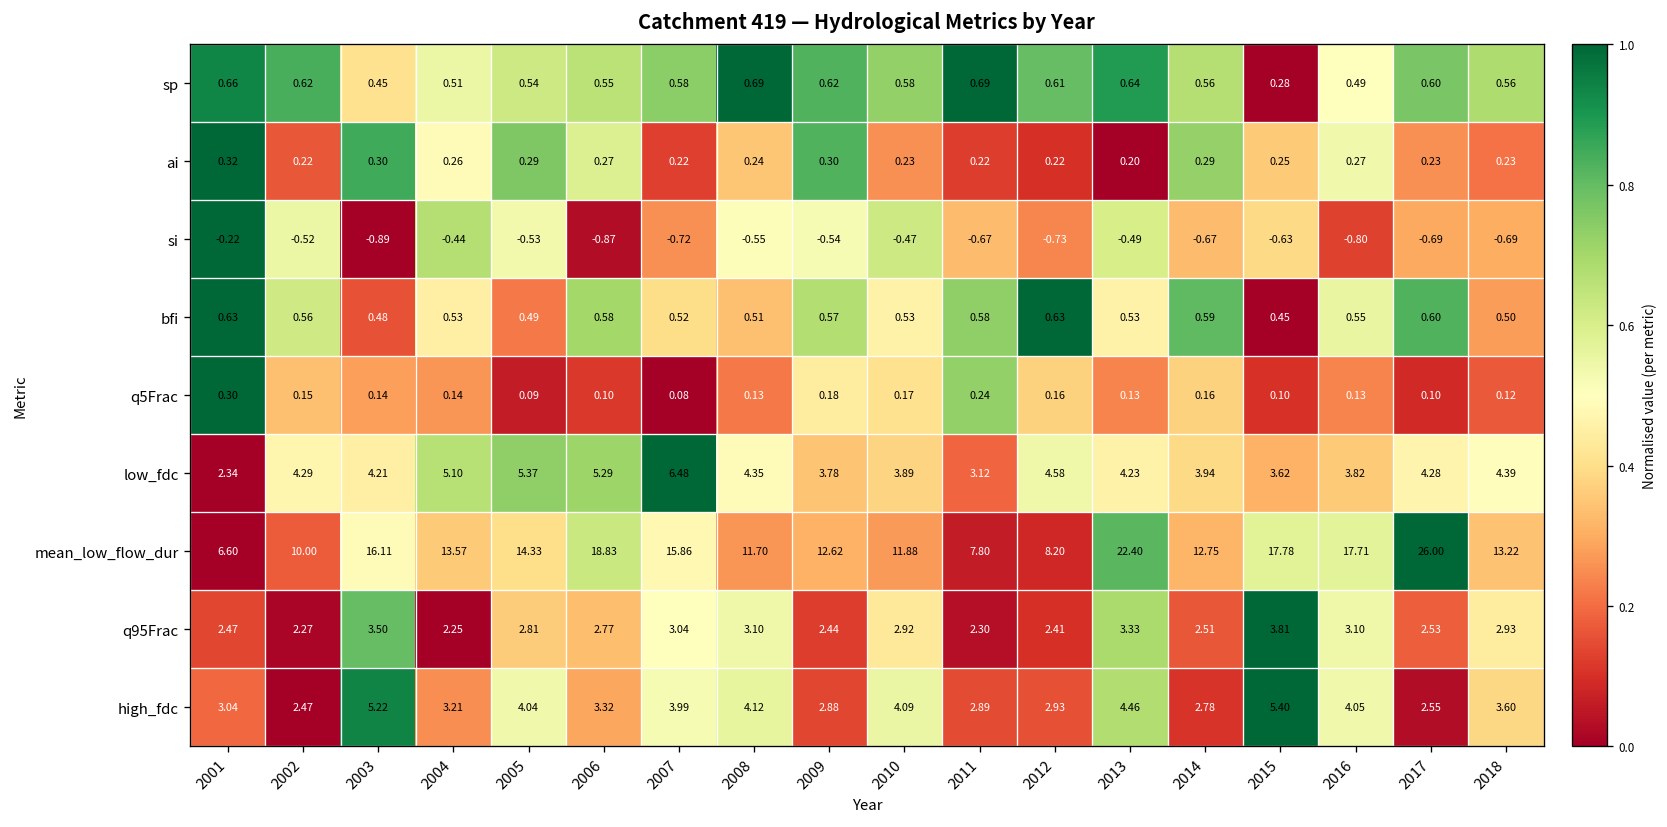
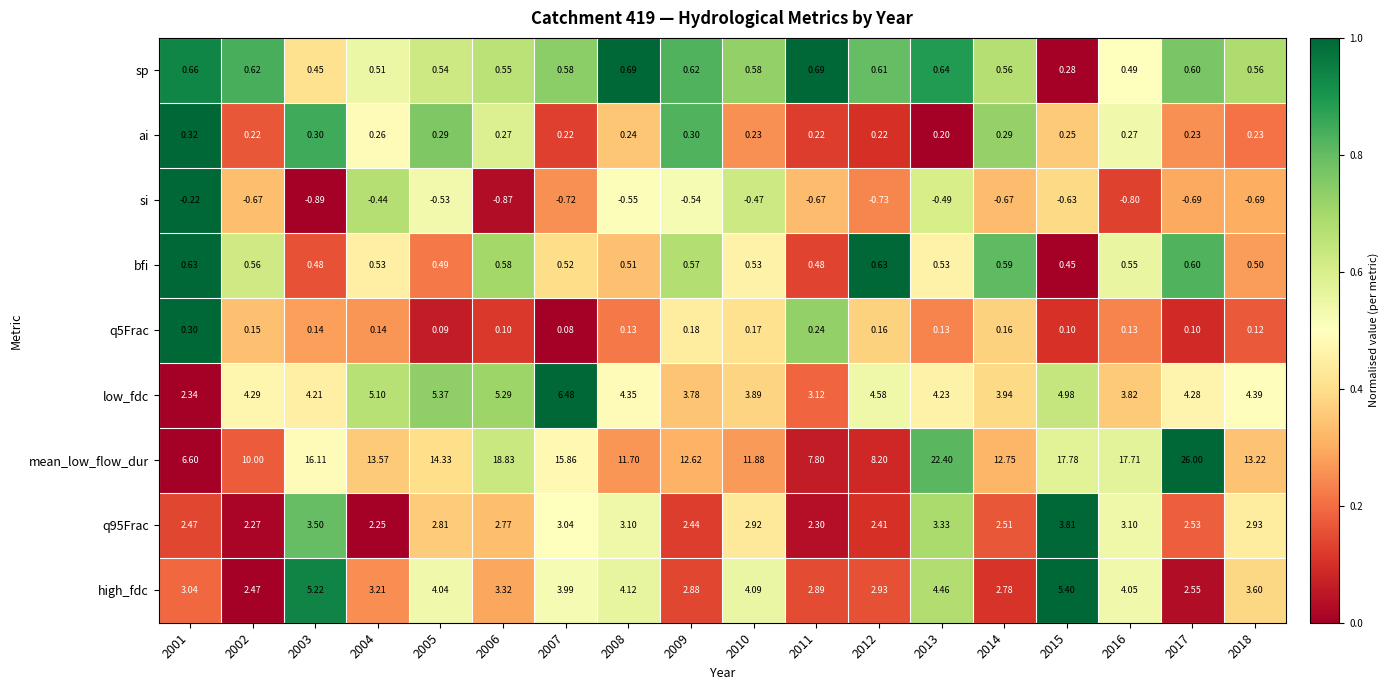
si, 2002: -0.52 -> -0.67
bfi, 2011: 0.58 -> 0.48
low_fdc, 2015: 3.62 -> 4.98
